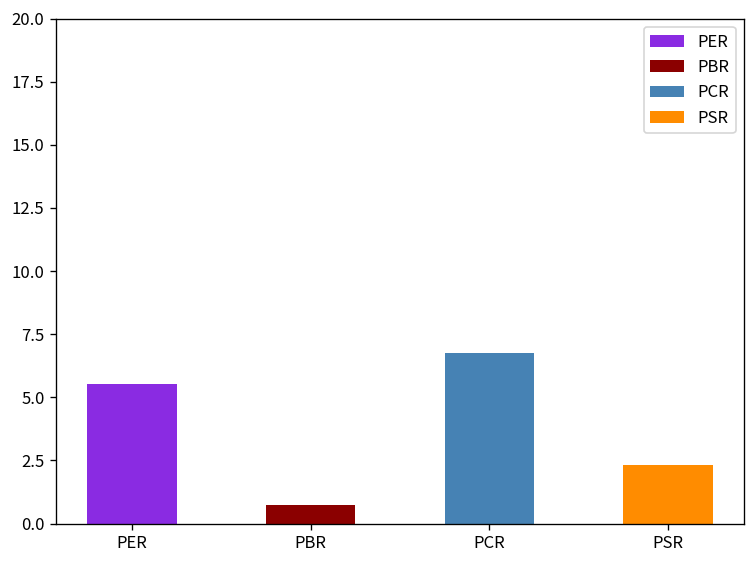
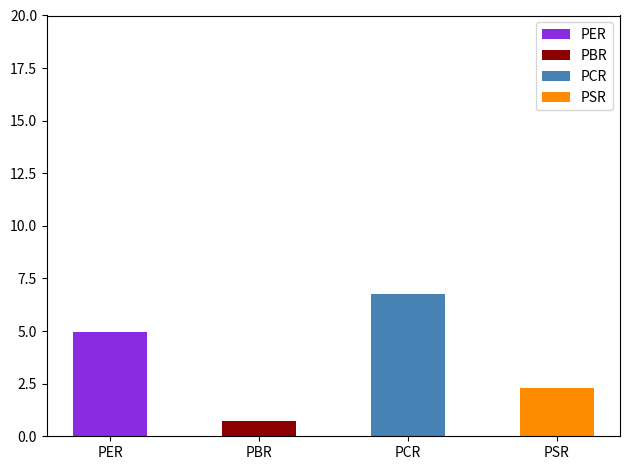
PER: 5.5 -> 5.0
